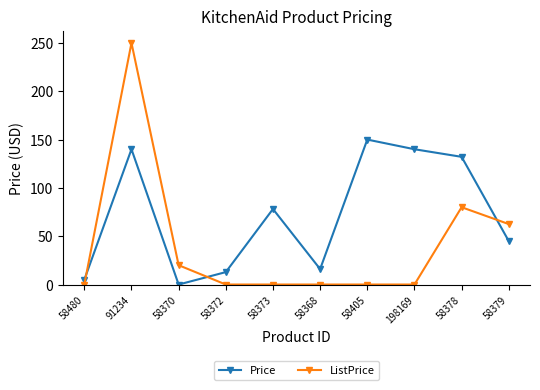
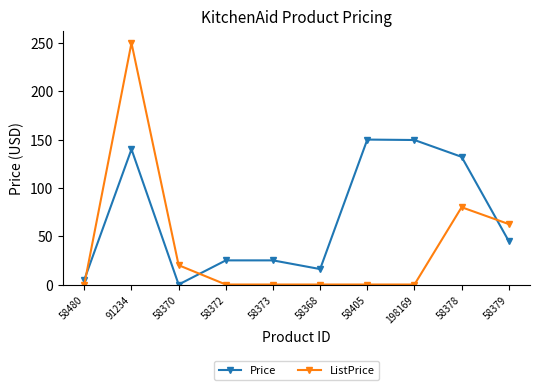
Price, 58372: 10 -> 20
Price, 58373: 80 -> 20
Price, 198169: 140 -> 150
